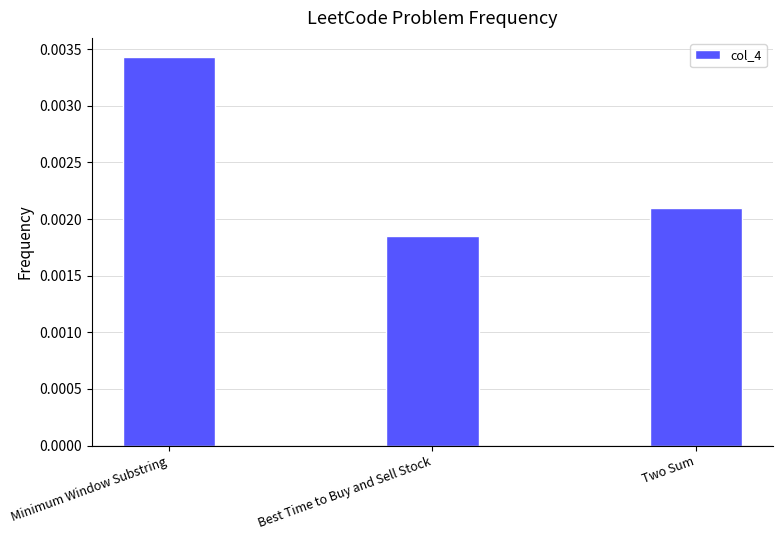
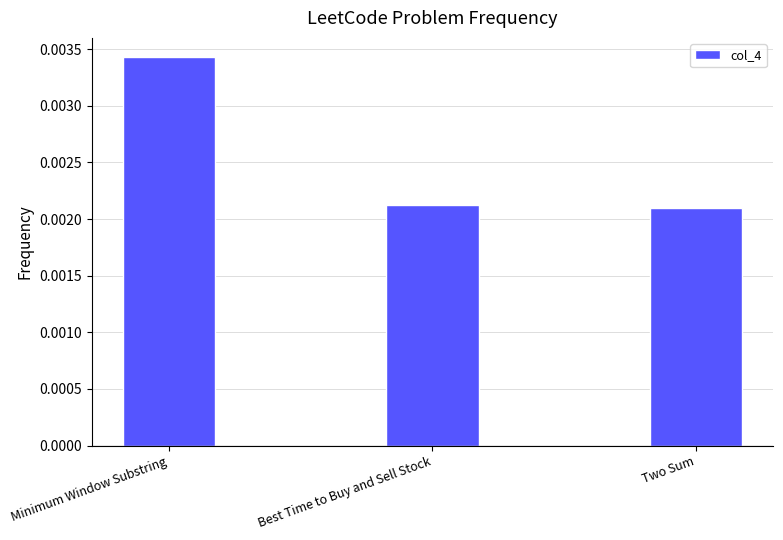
Best Time to Buy and Sell Stock: 0.00185 -> 0.00212
